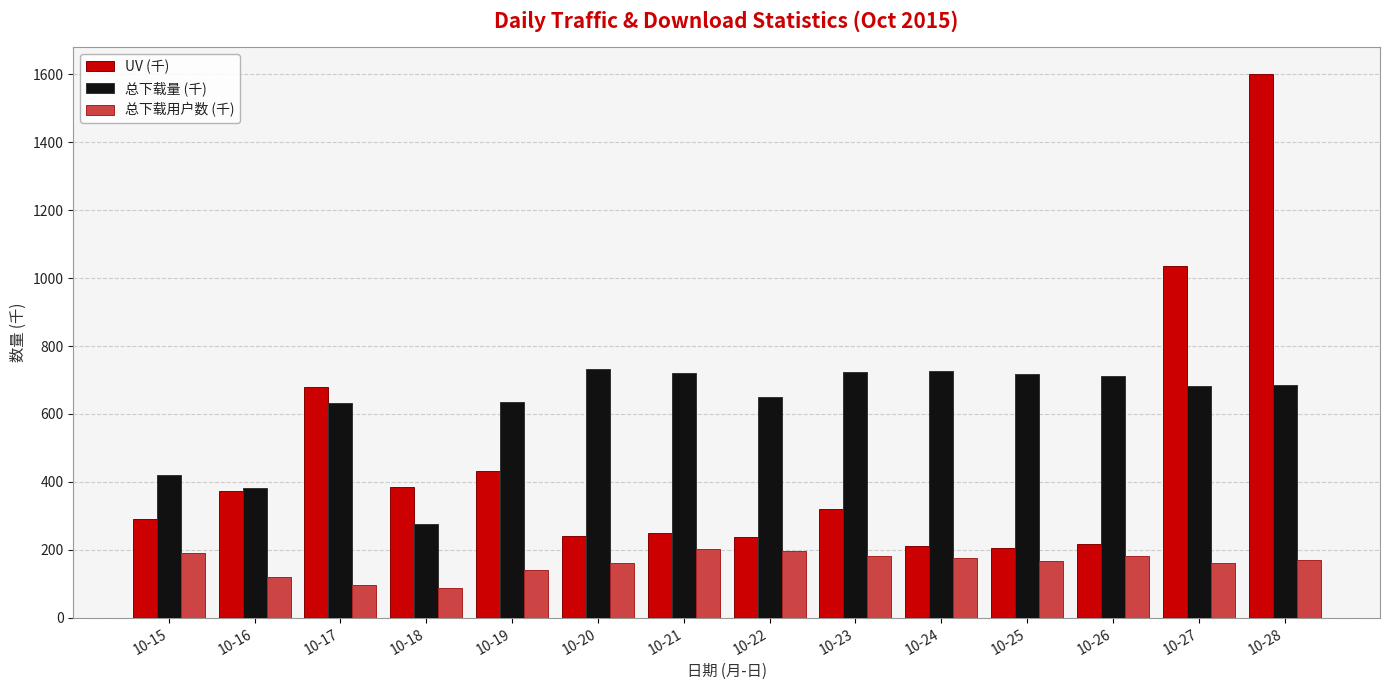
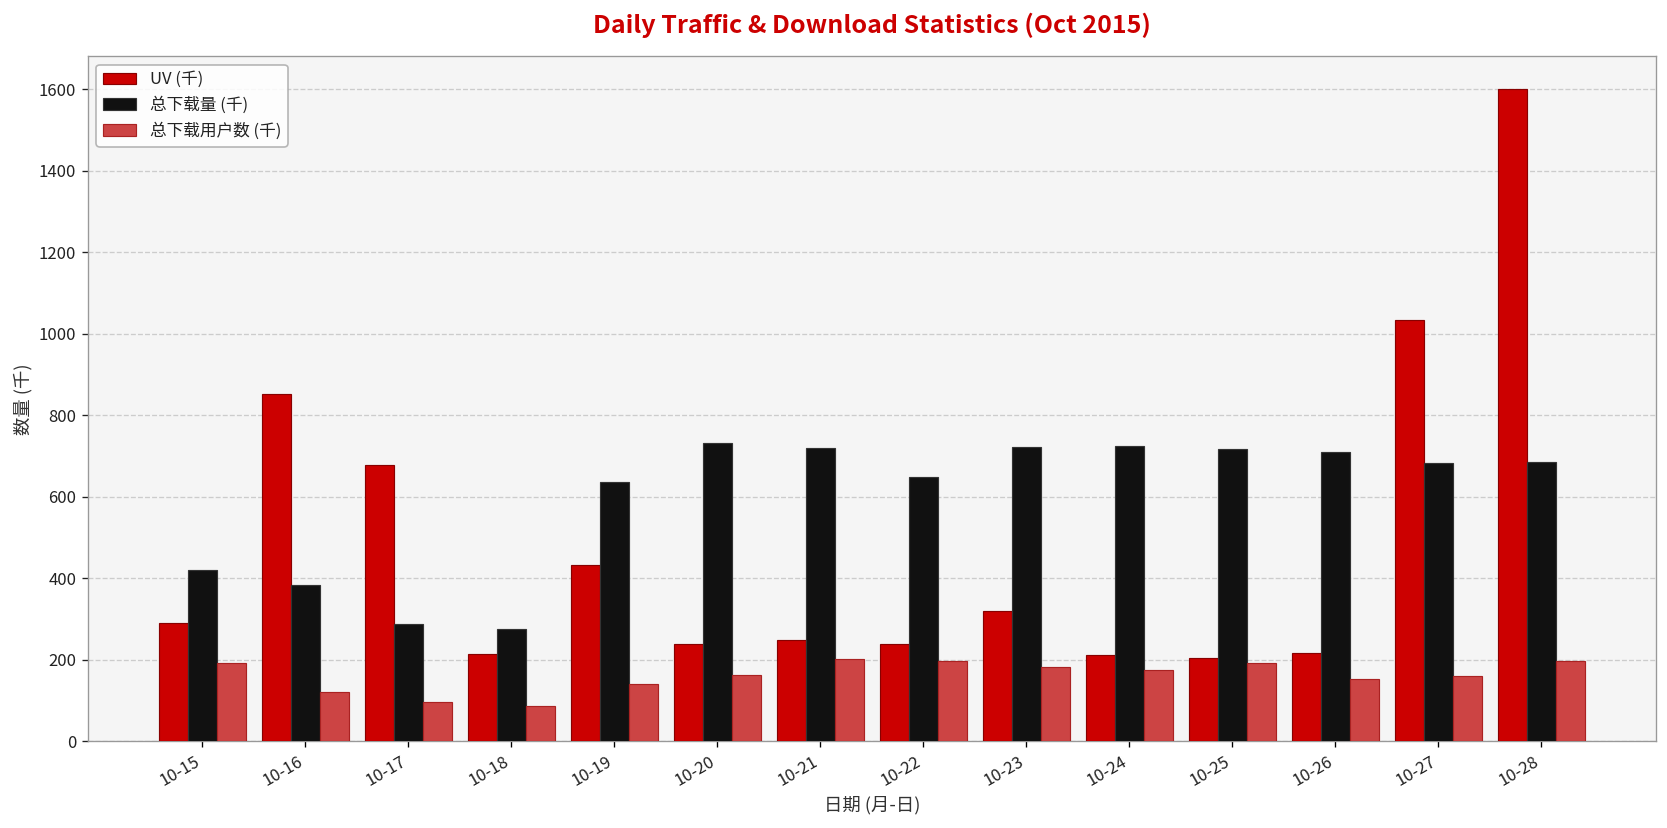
UV (千), 10-16: 370 -> 850
总下载量 (千), 10-17: 630 -> 290
UV (千), 10-18: 380 -> 220
总下载用户数 (千), 10-25: 170 -> 190
总下载用户数 (千), 10-26: 180 -> 150
总下载用户数 (千), 10-28: 170 -> 200
